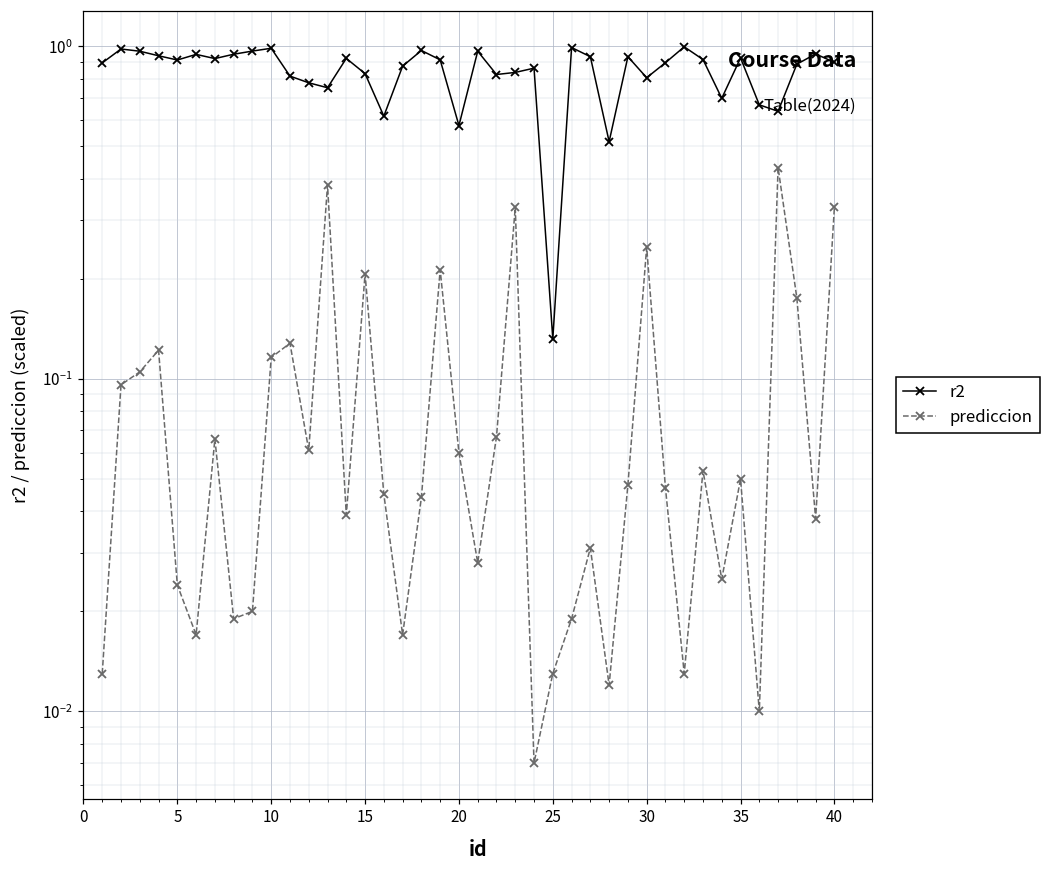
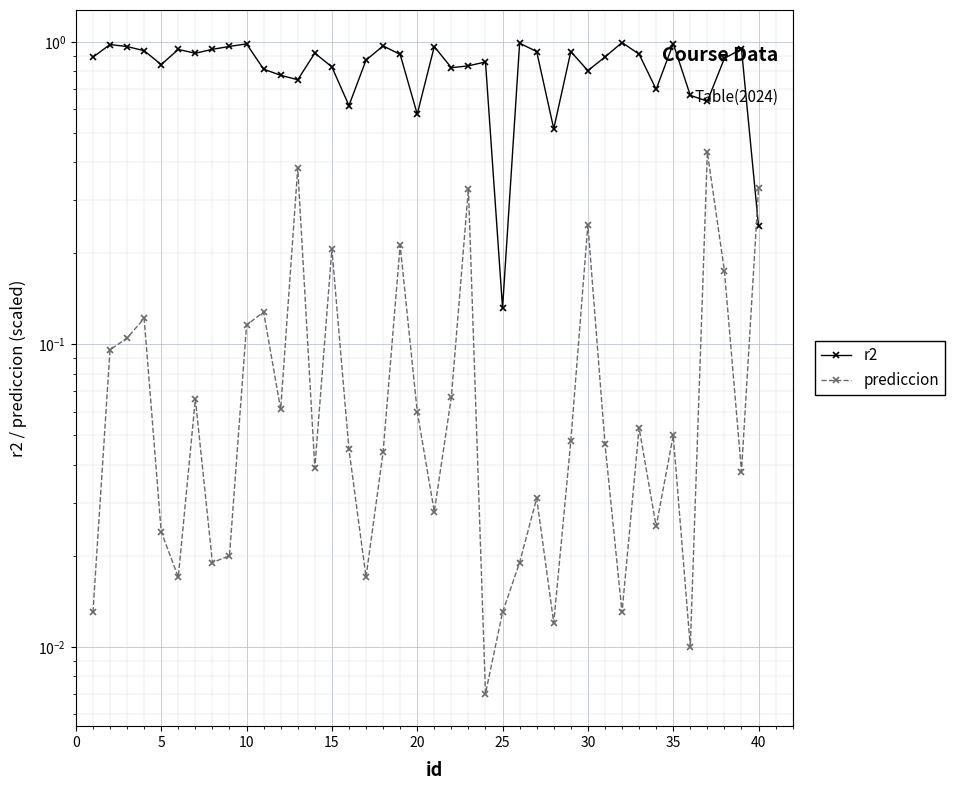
r2, 5: 0.91 -> 0.84
r2, 35: 0.92 -> 0.99
r2, 40: 0.90 -> 0.25
